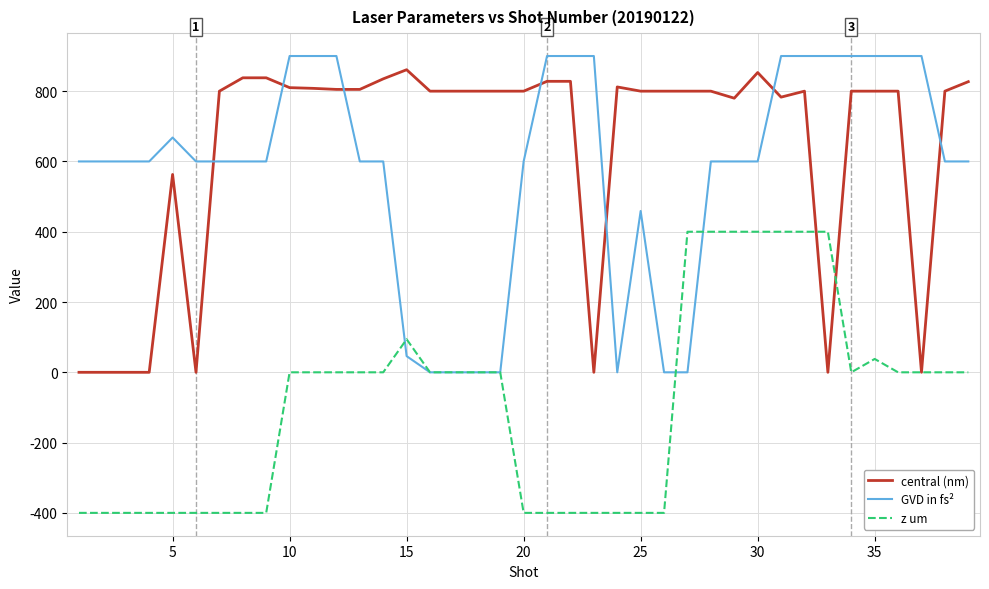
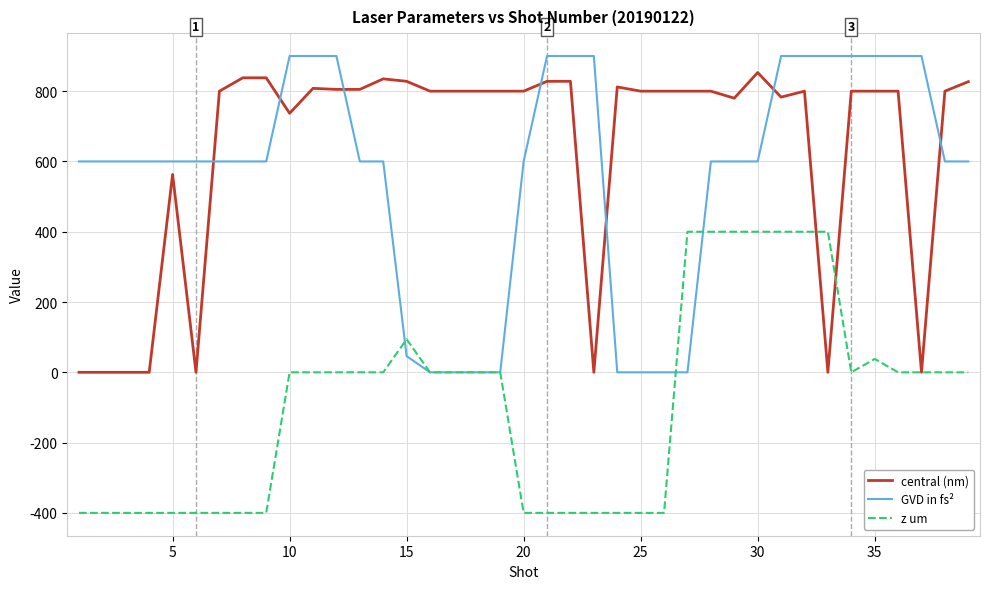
GVD in fs², 5: 670 -> 600
central (nm), 10: 810 -> 740
central (nm), 15: 860 -> 830
GVD in fs², 25: 460 -> 0
